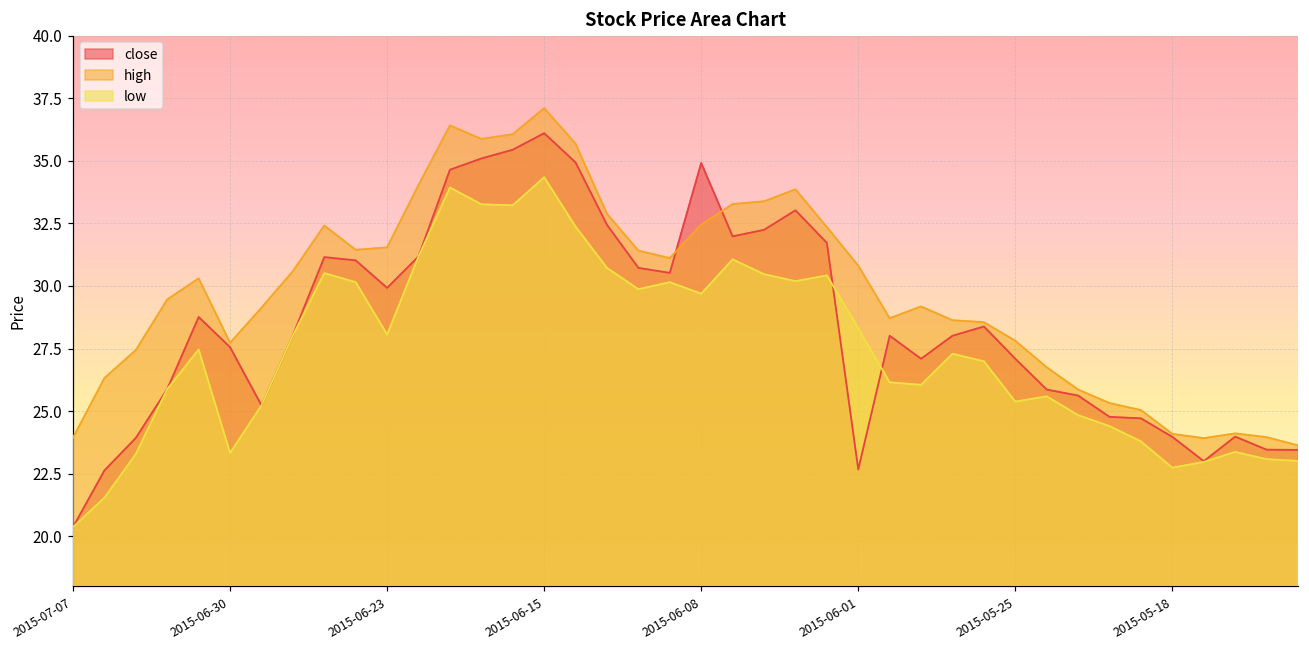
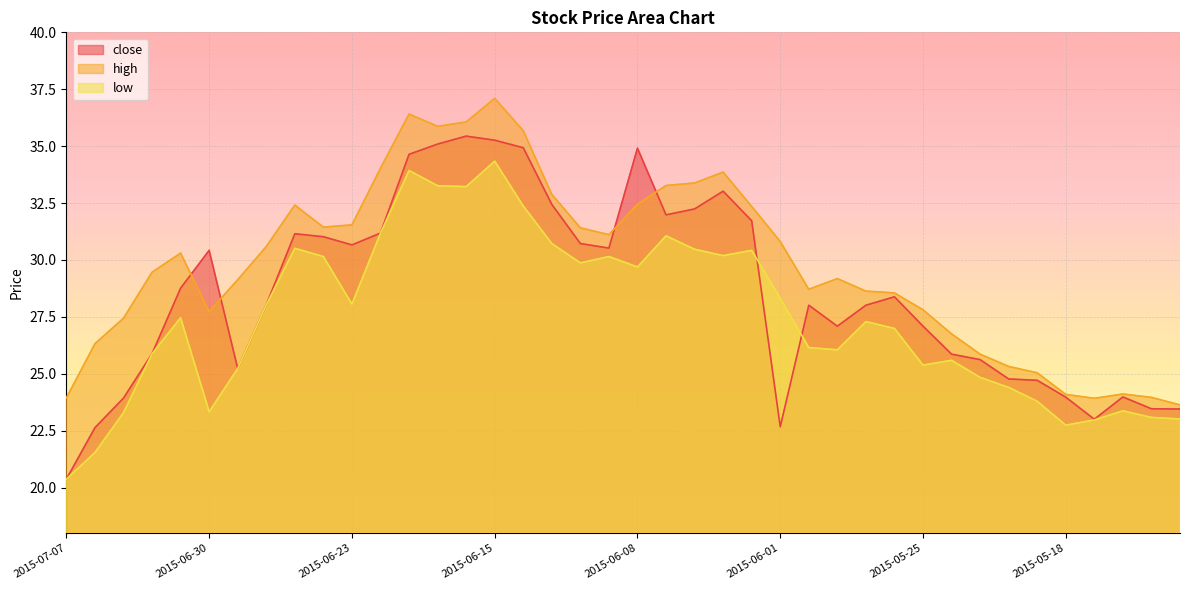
close, 2015-06-30: 27.6 -> 30.4
close, 2015-06-23: 29.9 -> 30.7
close, 2015-06-15: 36.1 -> 35.3
